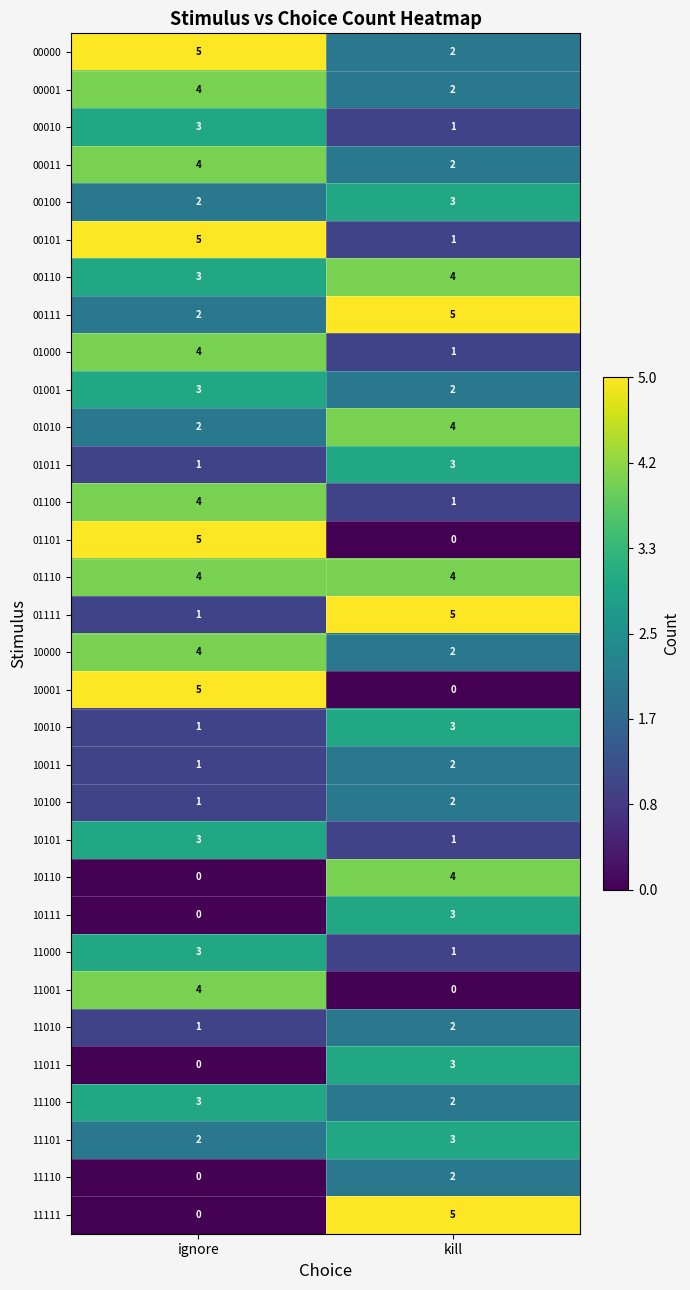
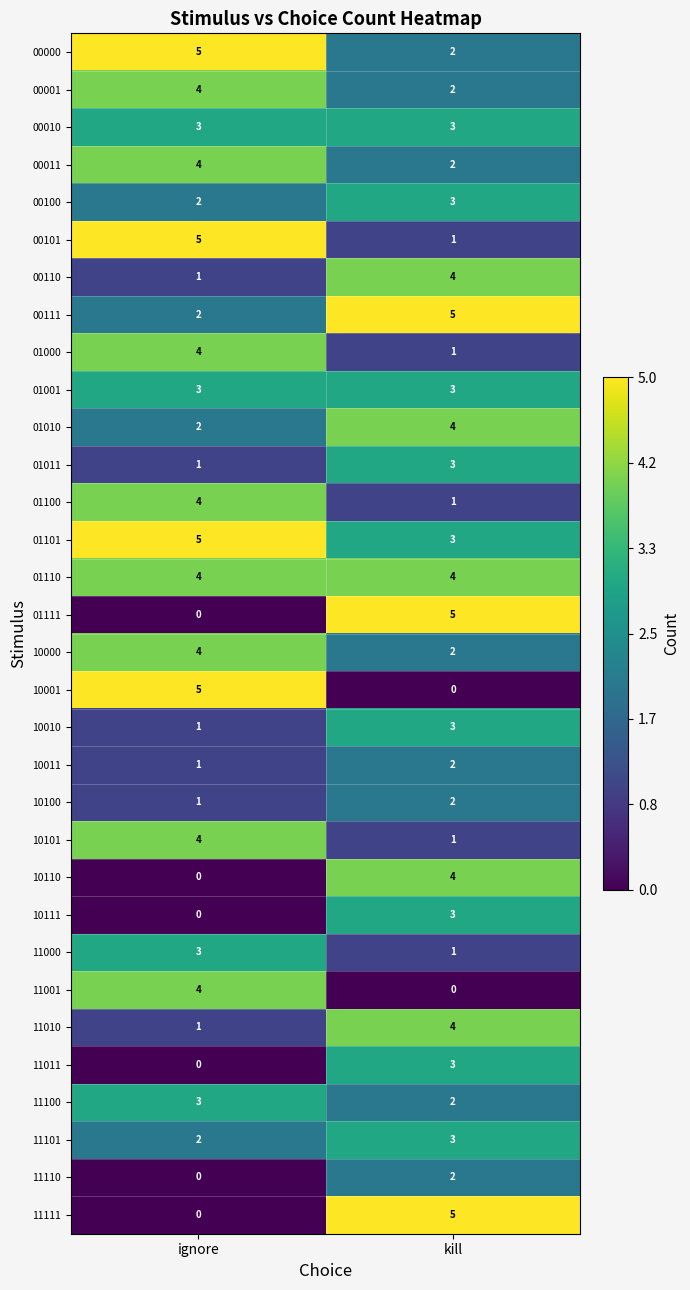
00010, kill: 1 -> 3
00110, ignore: 3 -> 1
01001, kill: 2 -> 3
01101, kill: 0 -> 3
01111, ignore: 1 -> 0
10101, ignore: 3 -> 4
11010, kill: 2 -> 4
